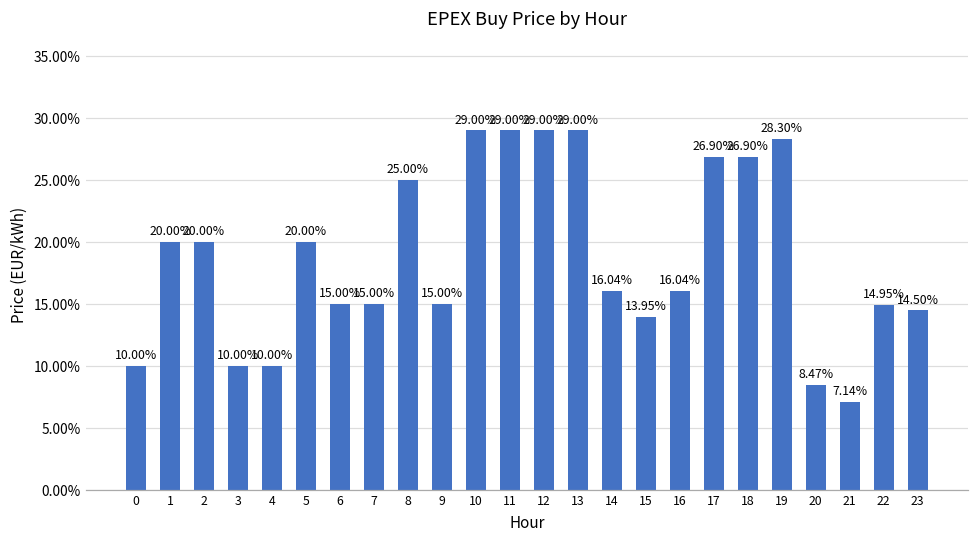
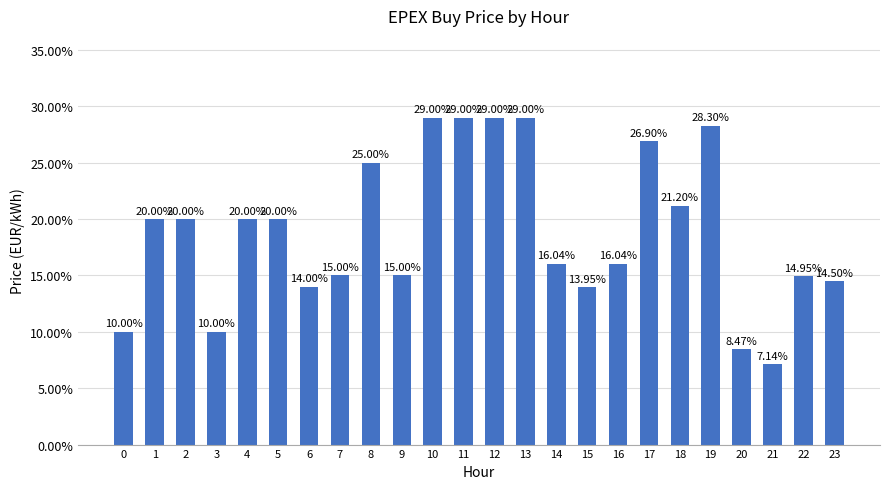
4: 10.00% -> 20.00%
6: 15.00% -> 14.00%
18: 26.90% -> 21.20%
